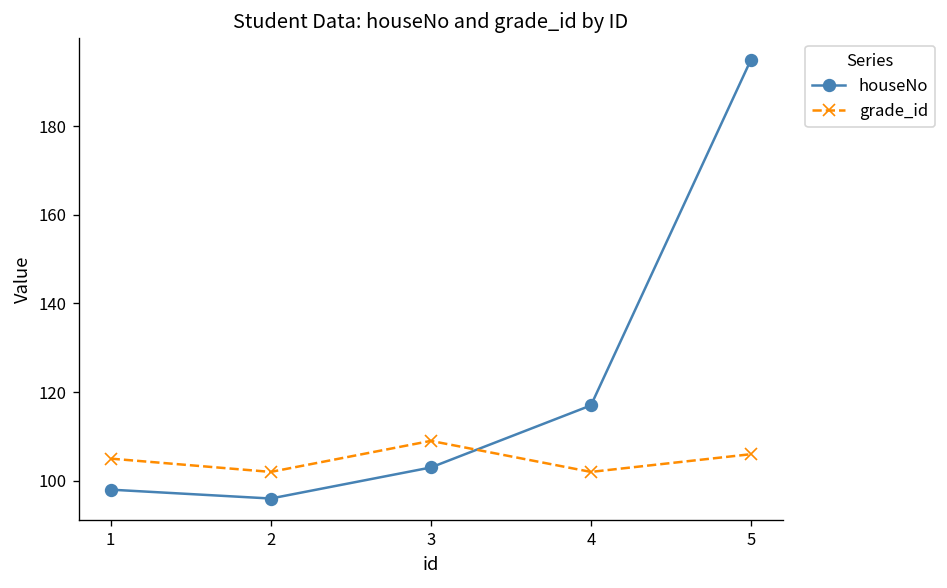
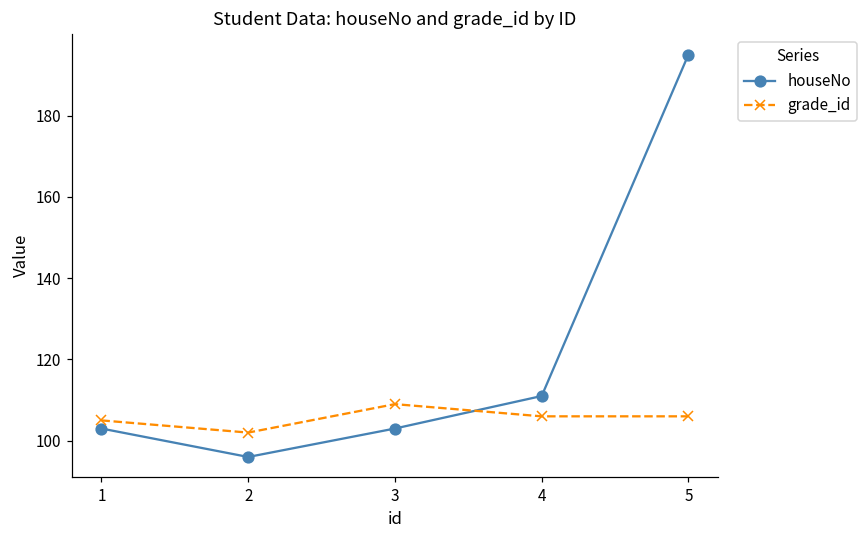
houseNo, 1: 98 -> 103
houseNo, 4: 117 -> 111
grade_id, 4: 102 -> 106
